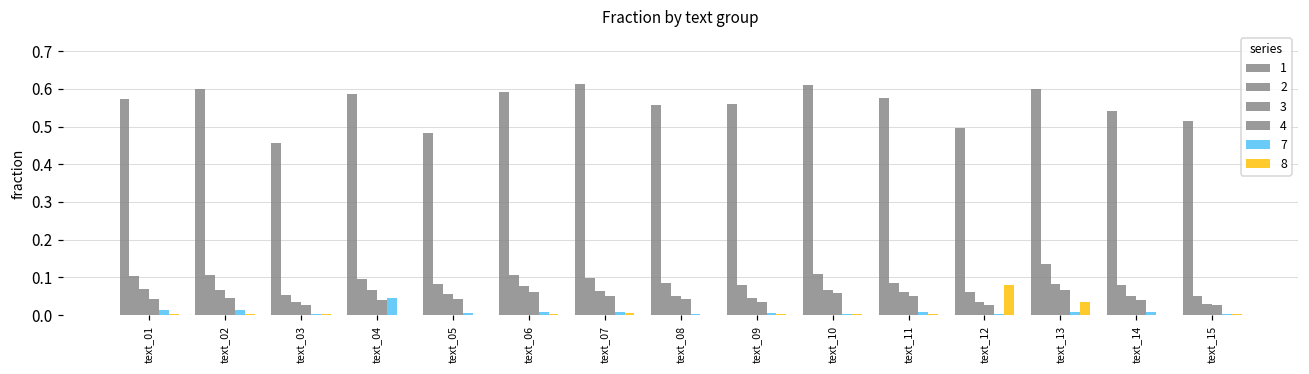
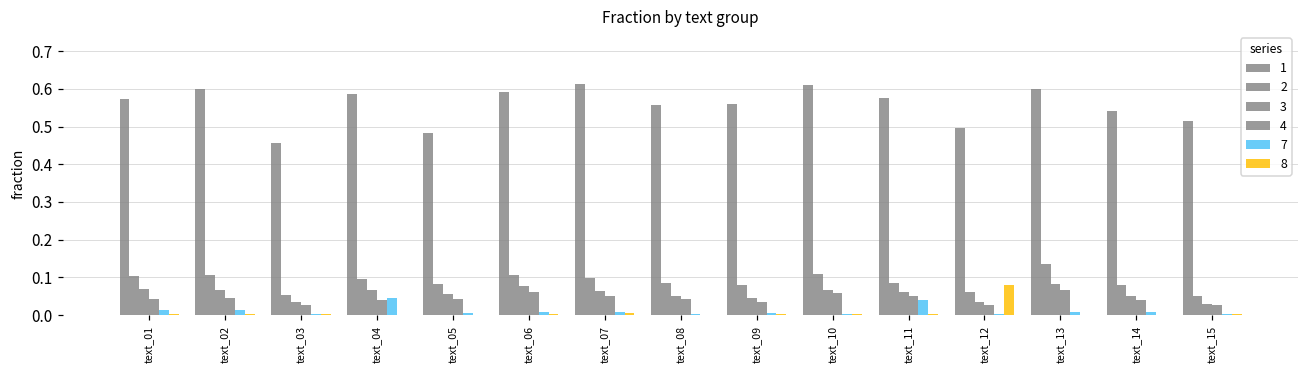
7, text_11: 0.01 -> 0.04
8, text_13: 0.03 -> 0.00
